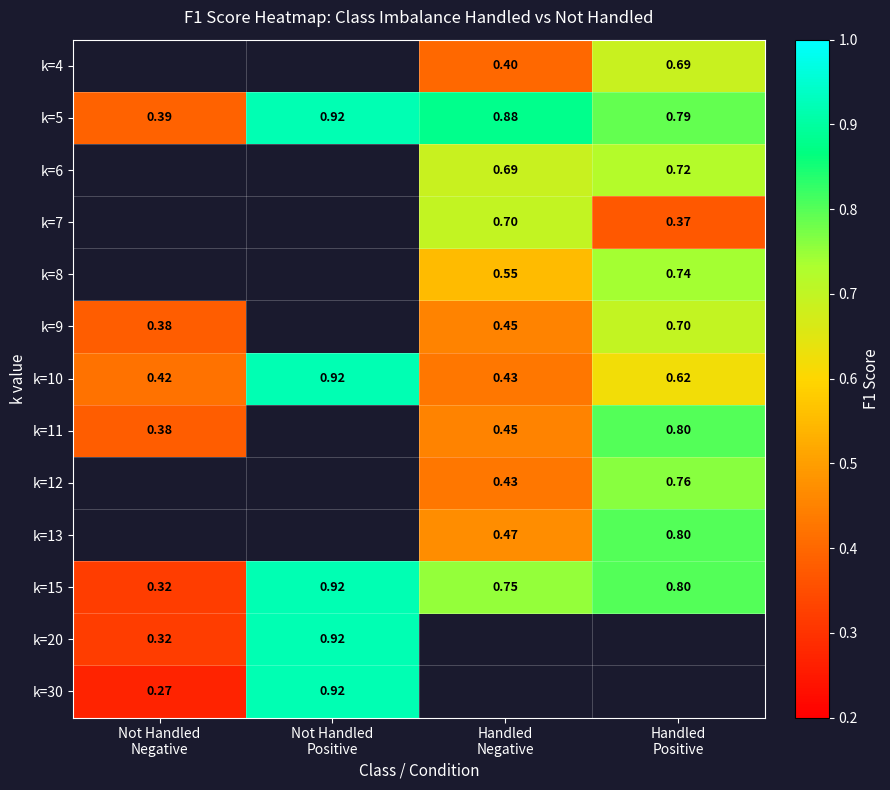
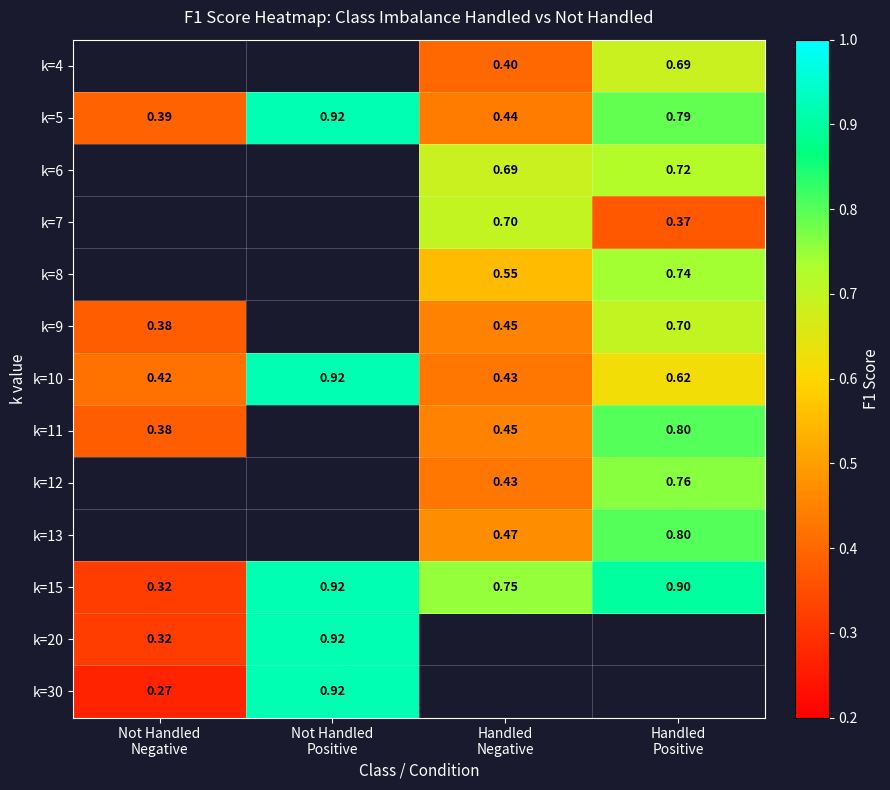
k=5, Handled Negative: 0.88 -> 0.44
k=15, Handled Positive: 0.80 -> 0.90
